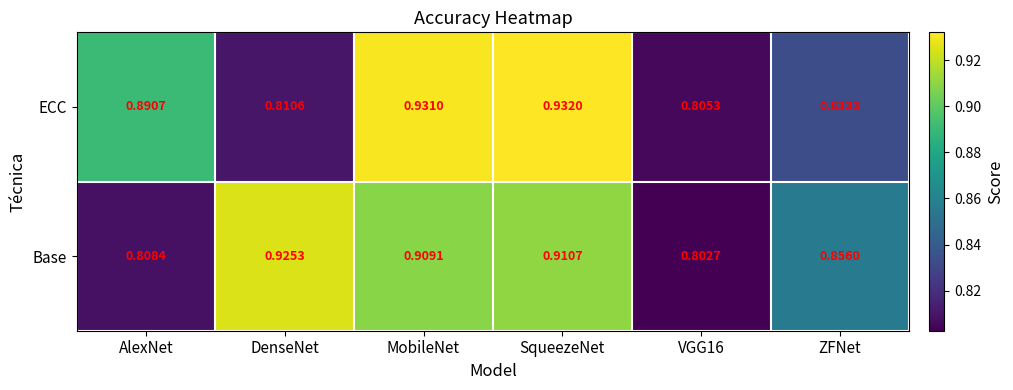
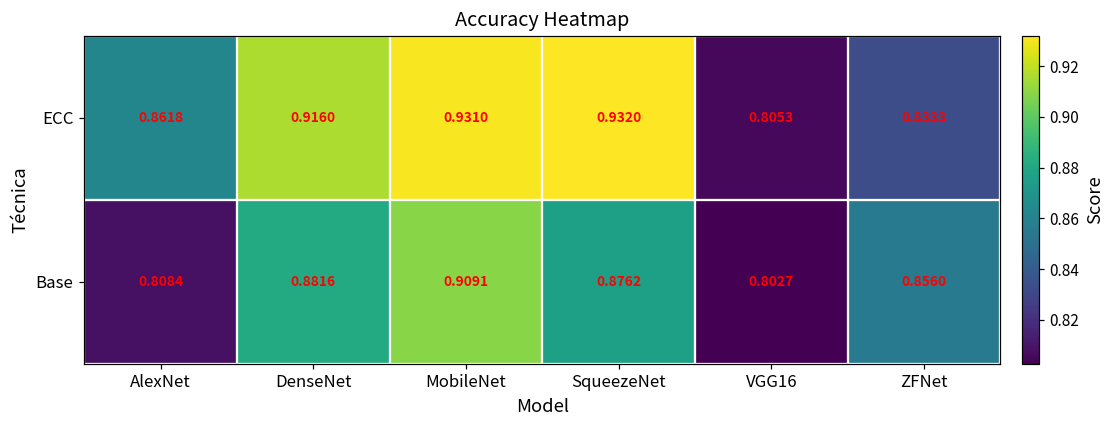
ECC, AlexNet: 0.8907 -> 0.8618
ECC, DenseNet: 0.8106 -> 0.9160
Base, DenseNet: 0.9253 -> 0.8816
Base, SqueezeNet: 0.9107 -> 0.8762
